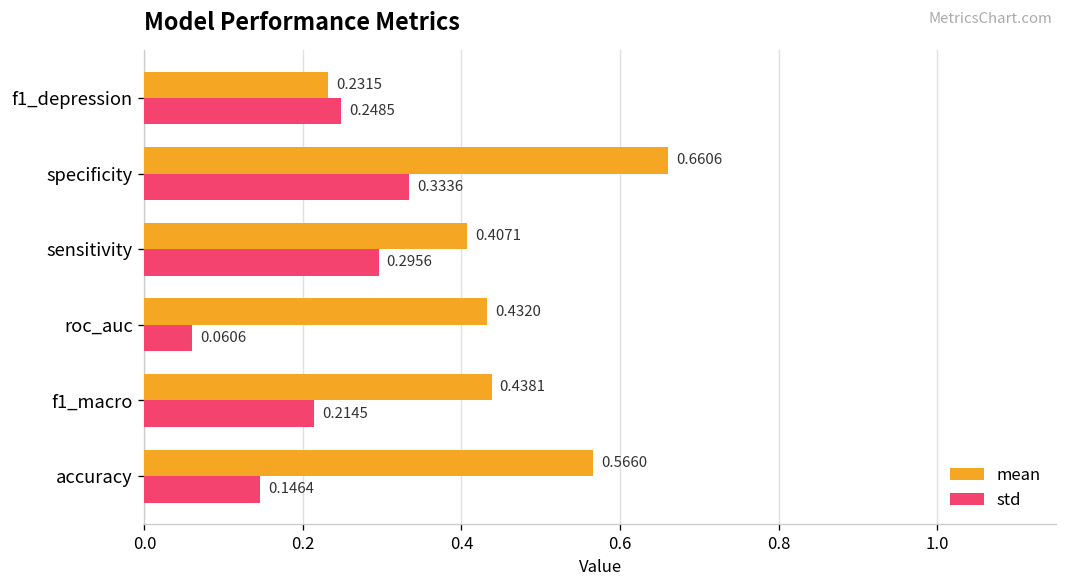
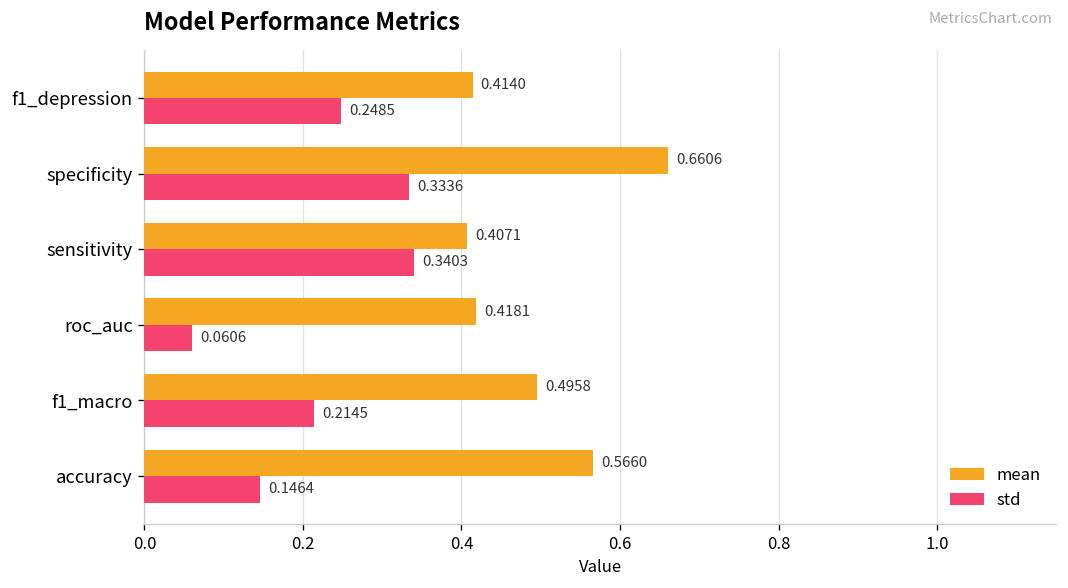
mean, f1_depression: 0.2315 -> 0.4140
std, sensitivity: 0.2956 -> 0.3403
mean, roc_auc: 0.4320 -> 0.4181
mean, f1_macro: 0.4381 -> 0.4958
